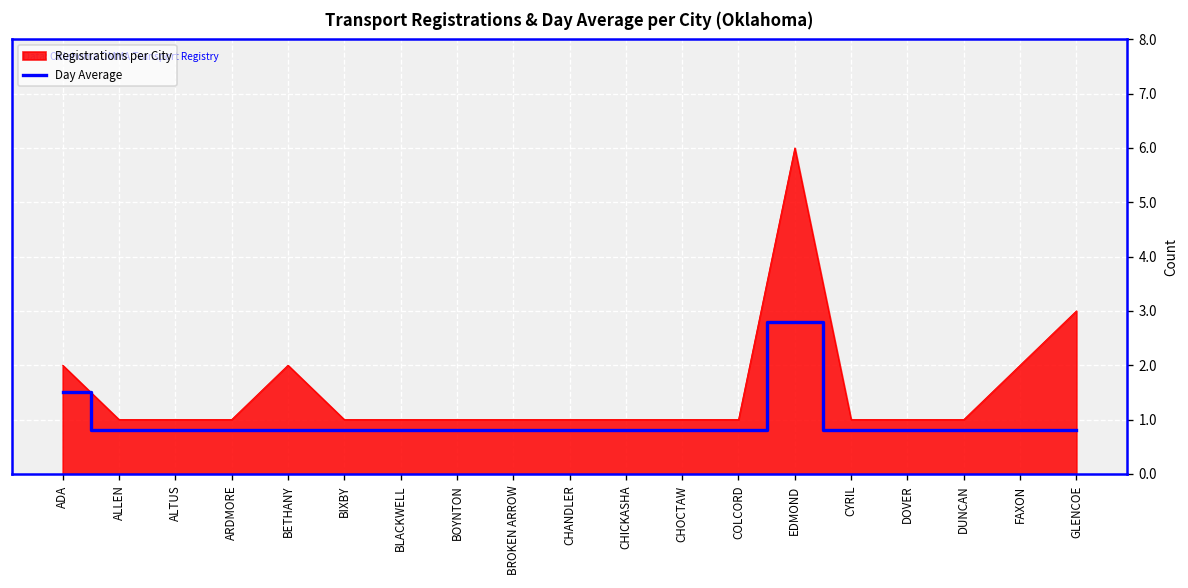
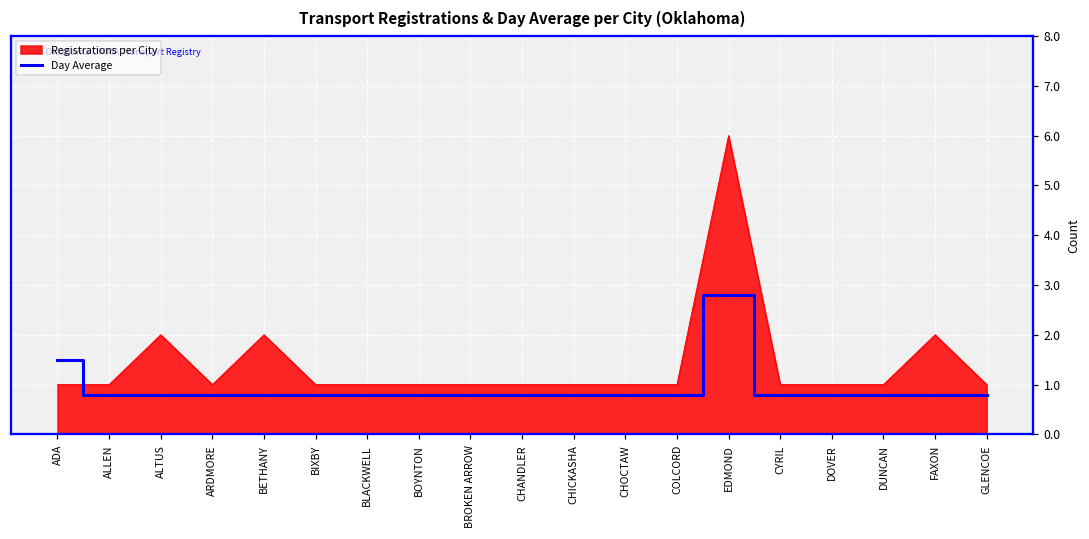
Registrations per City, ADA: 2 -> 1
Registrations per City, ALTUS: 1 -> 2
Registrations per City, GLENCOE: 3 -> 1
